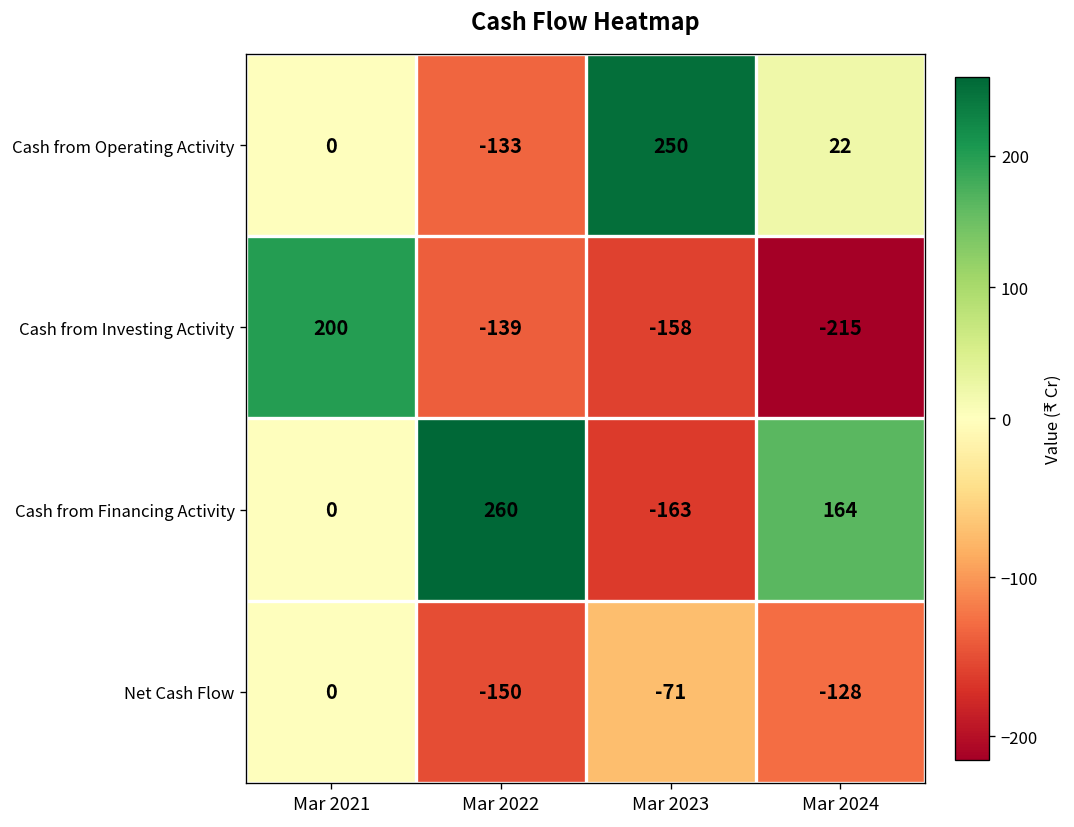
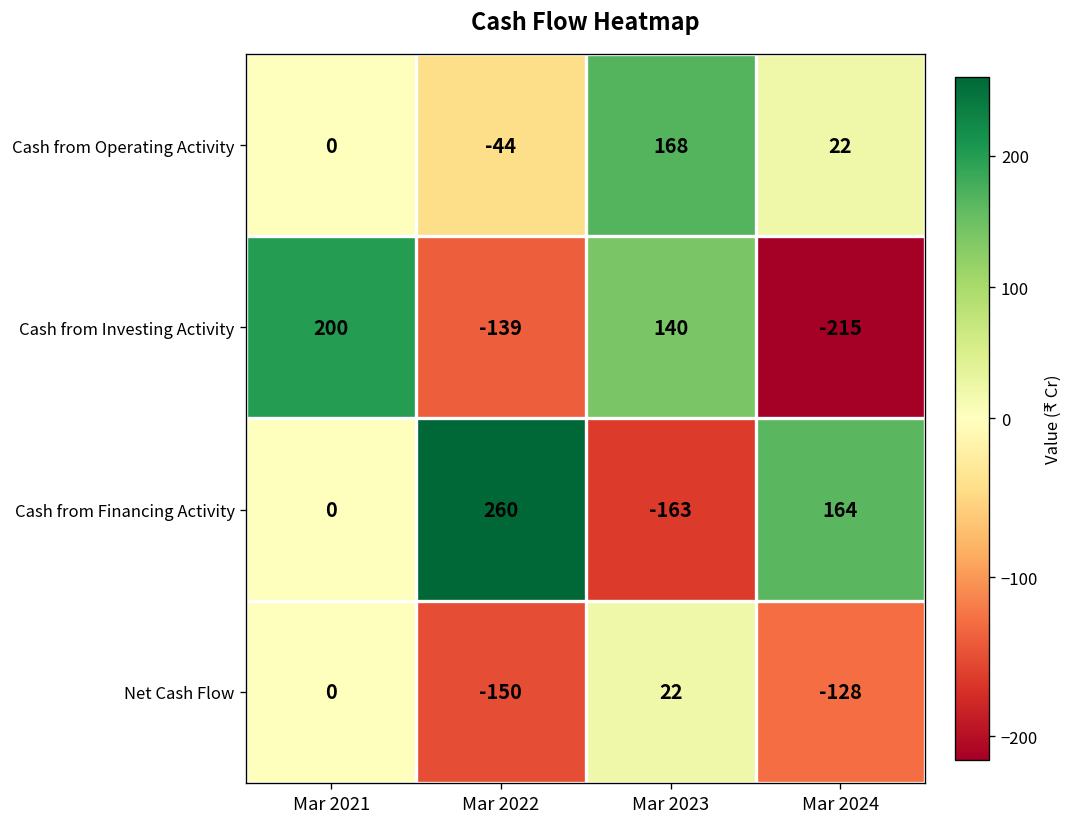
Cash from Operating Activity, Mar 2022: -133 -> -44
Cash from Operating Activity, Mar 2023: 250 -> 168
Cash from Investing Activity, Mar 2023: -158 -> 140
Net Cash Flow, Mar 2023: -71 -> 22
